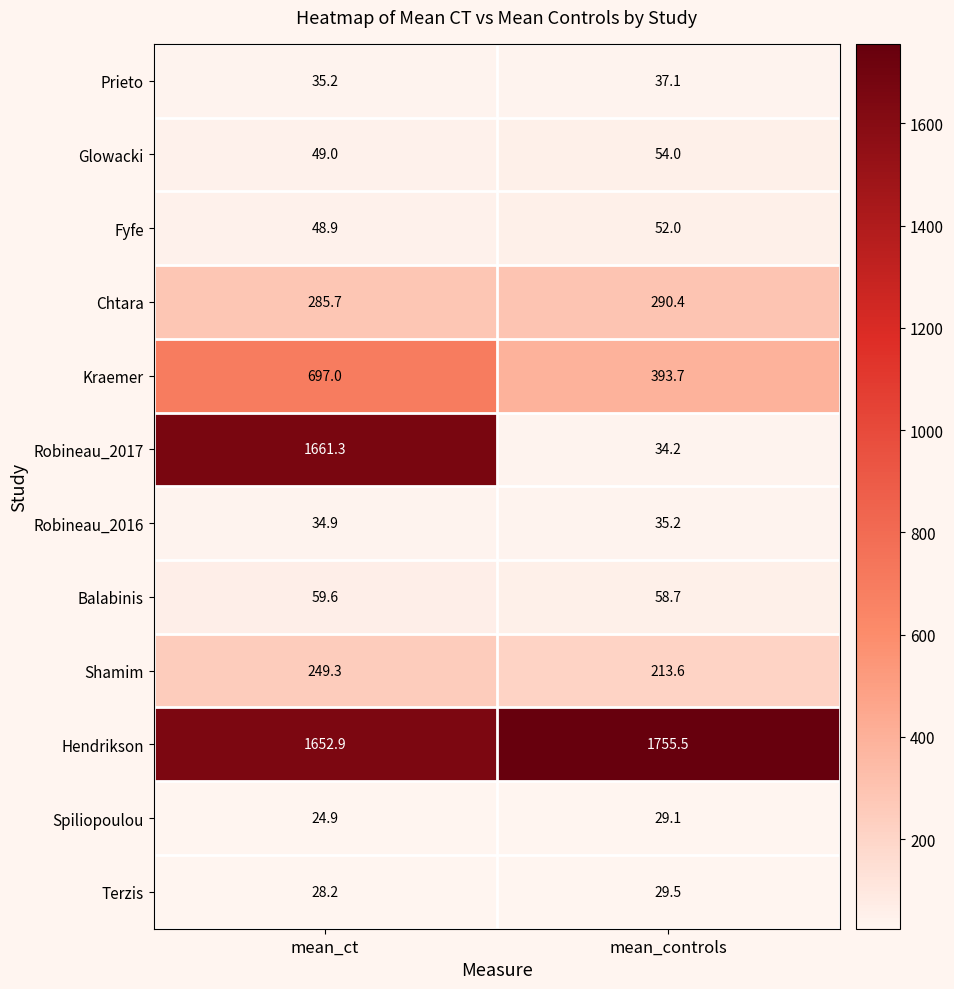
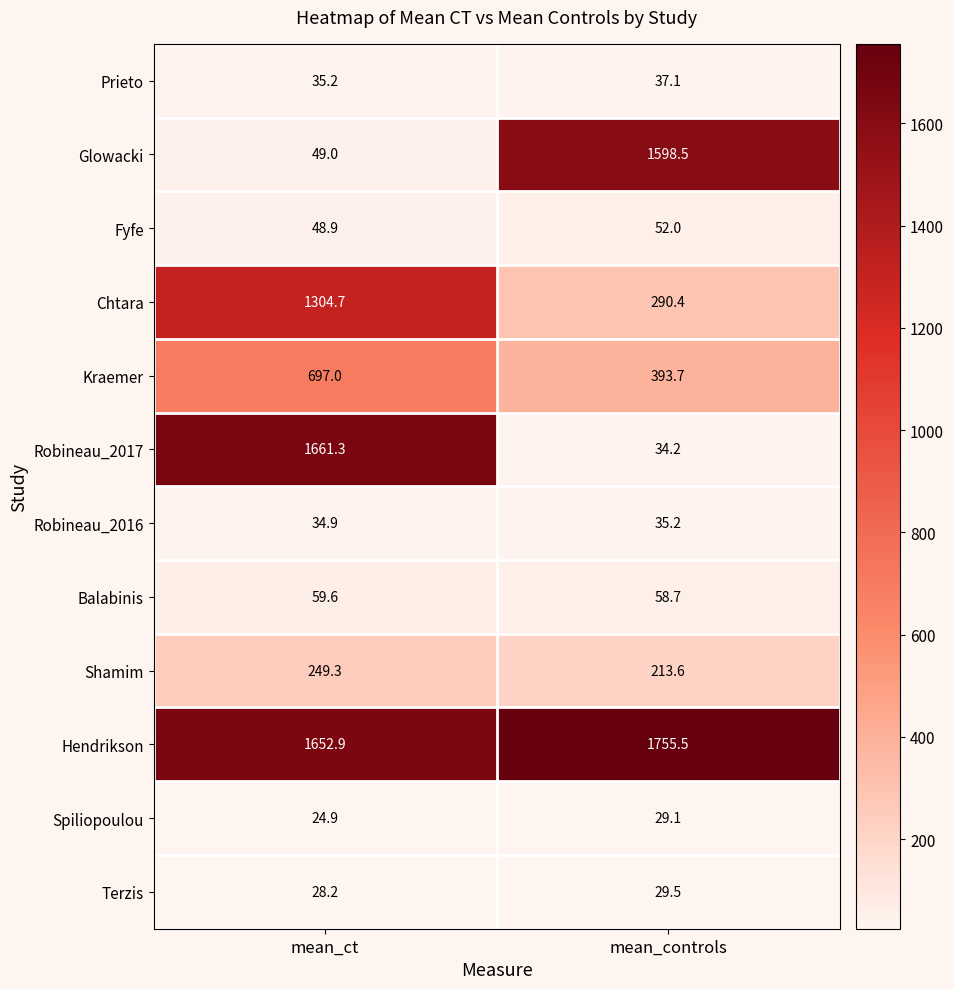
Glowacki, mean_controls: 54.0 -> 1598.5
Chtara, mean_ct: 285.7 -> 1304.7
